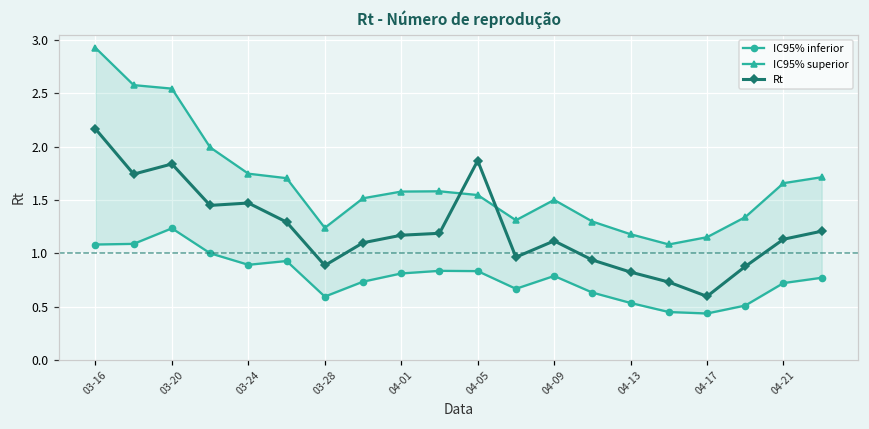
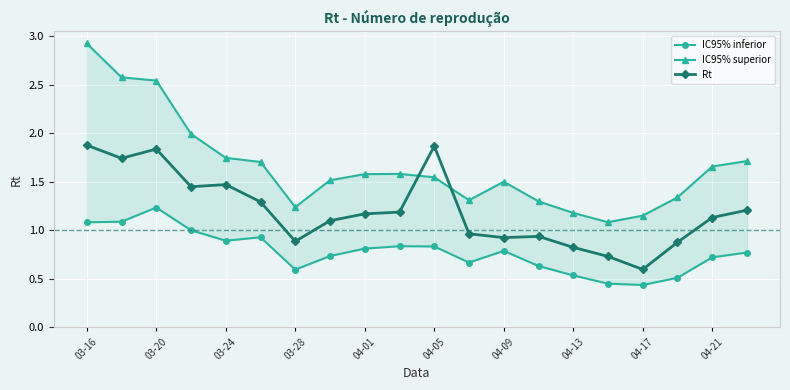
Rt, 03-16: 2.2 -> 1.9
Rt, 04-09: 1.1 -> 0.9
